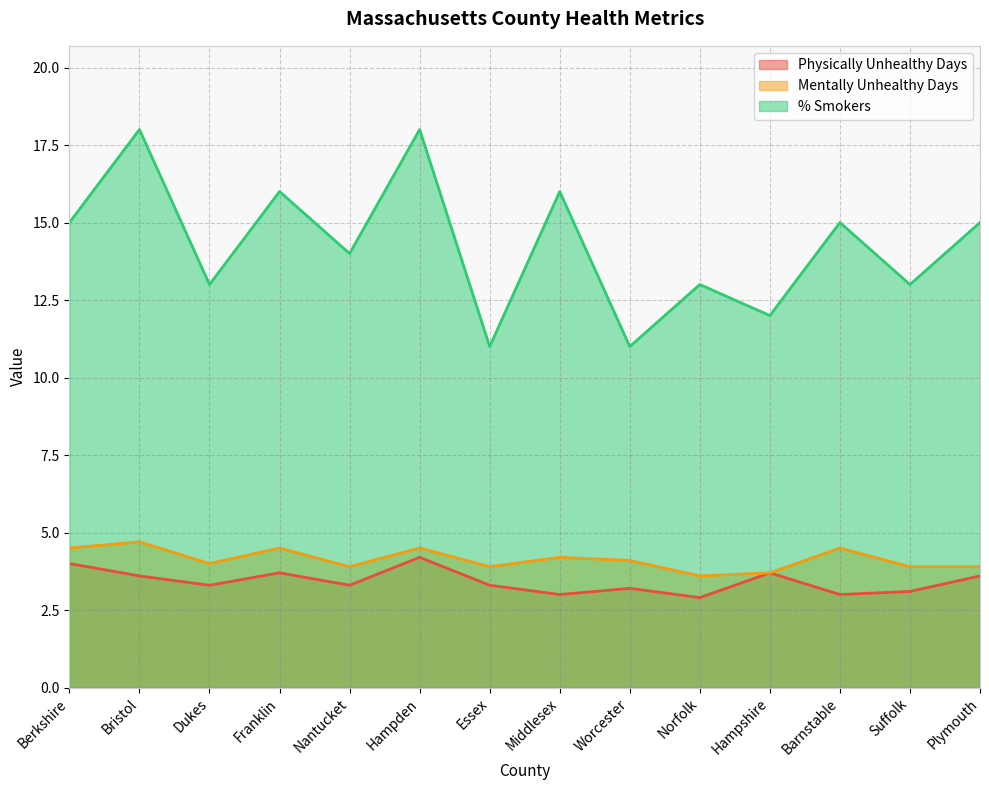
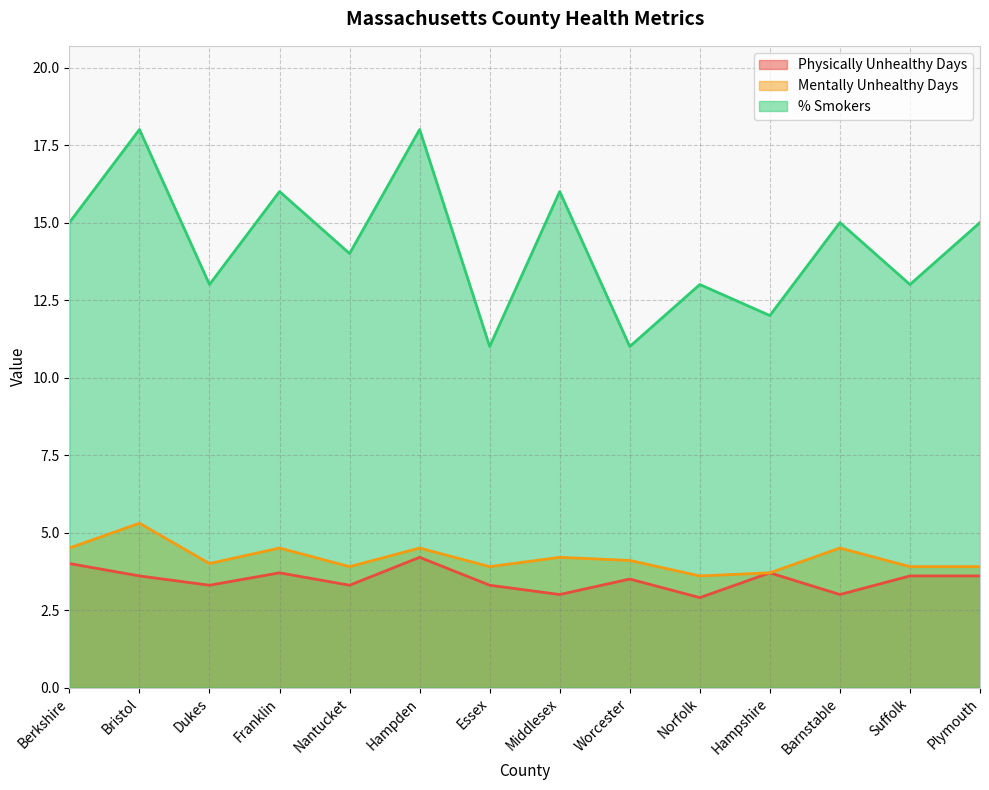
Mentally Unhealthy Days, Bristol: 4.7 -> 5.3
Physically Unhealthy Days, Worcester: 3.2 -> 3.5
Physically Unhealthy Days, Suffolk: 3.1 -> 3.6
